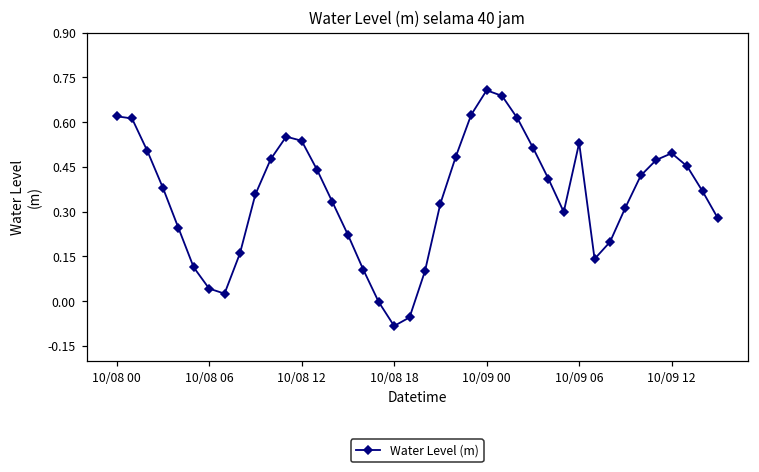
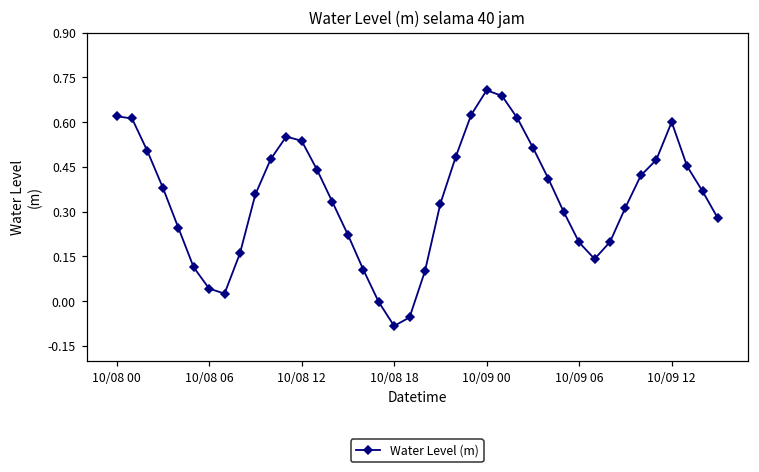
10/09 06: 0.53 -> 0.20
10/09 12: 0.50 -> 0.60
